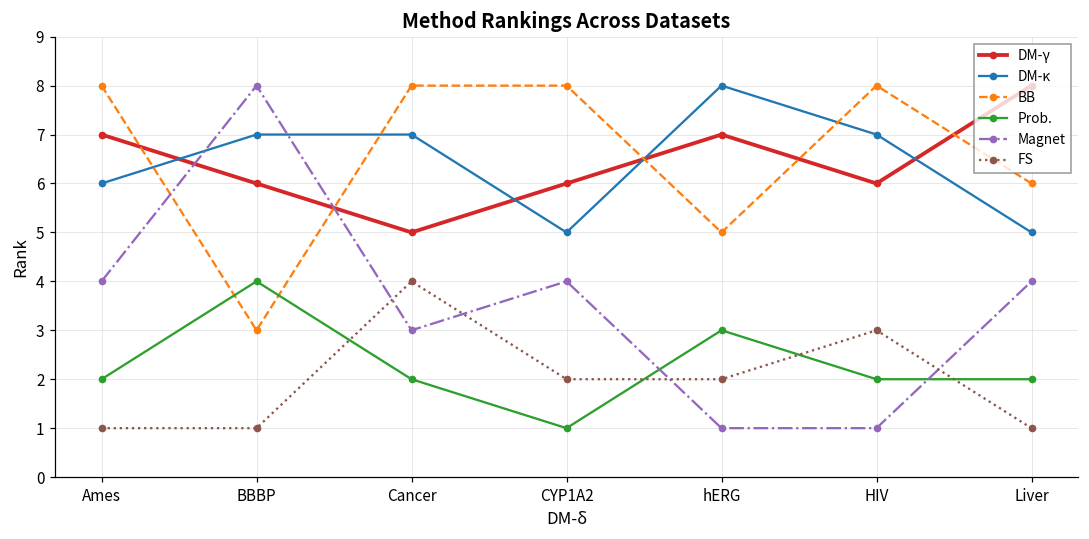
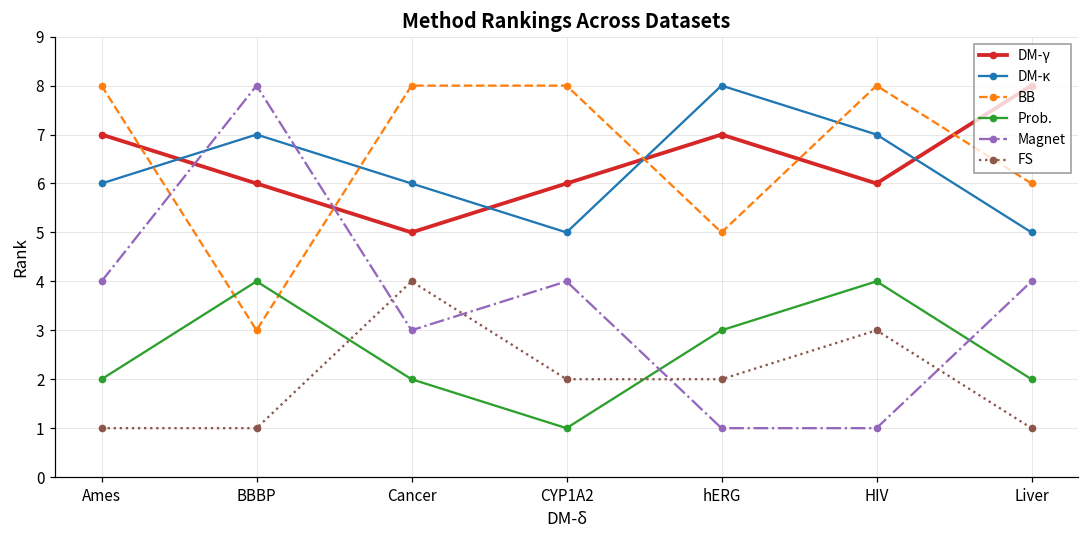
DM-κ, Cancer: 7 -> 6
Prob., HIV: 2 -> 4
